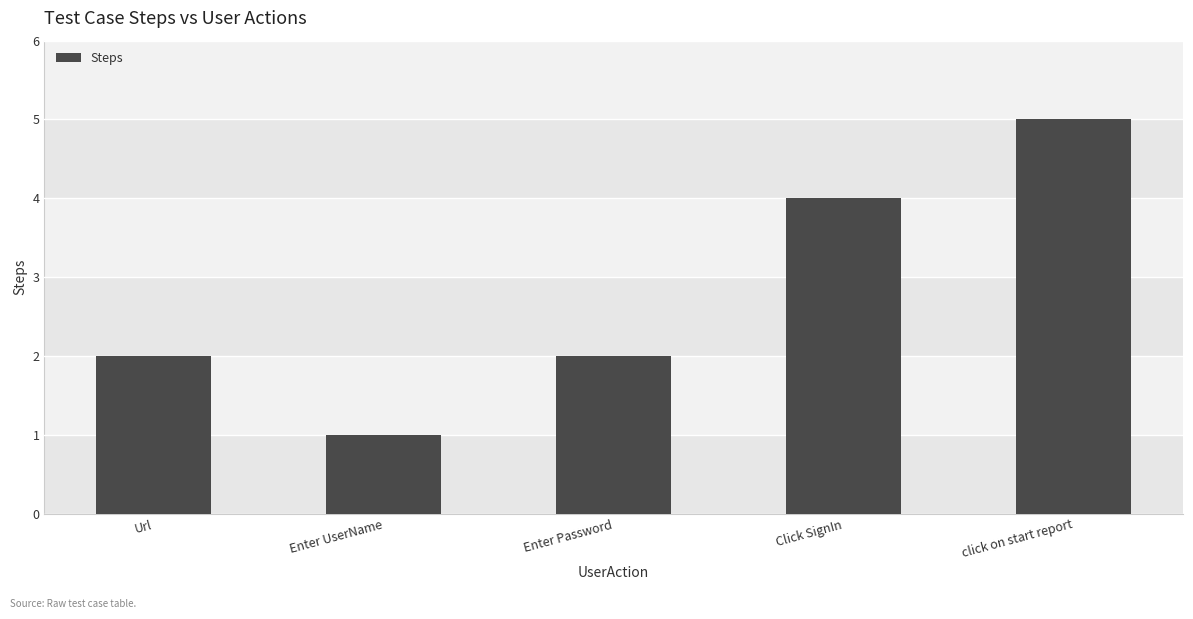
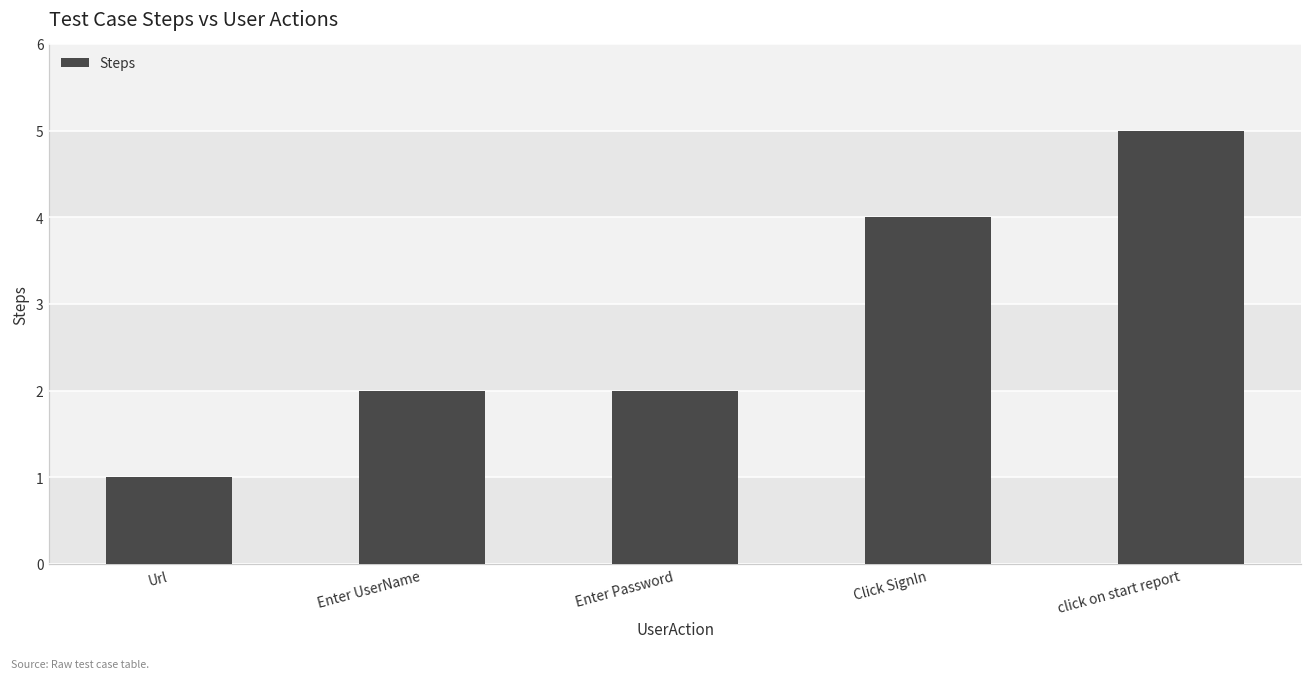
Url: 2 -> 1
Enter UserName: 1 -> 2
